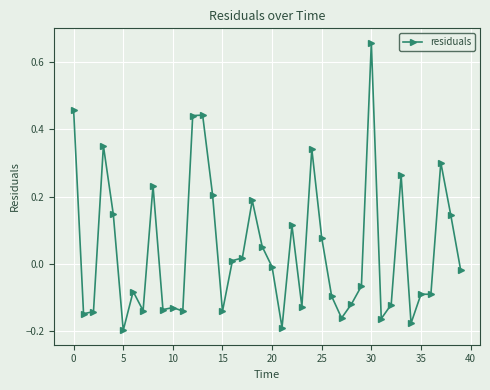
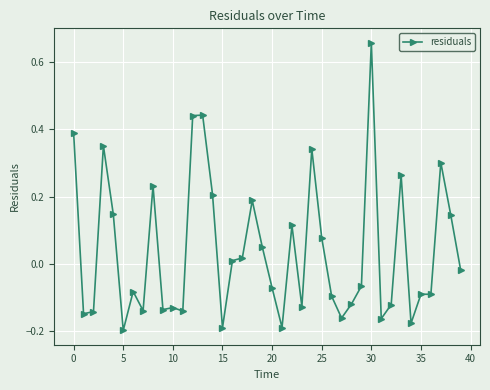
0: 0.46 -> 0.39
15: -0.14 -> -0.19
20: -0.01 -> -0.07
